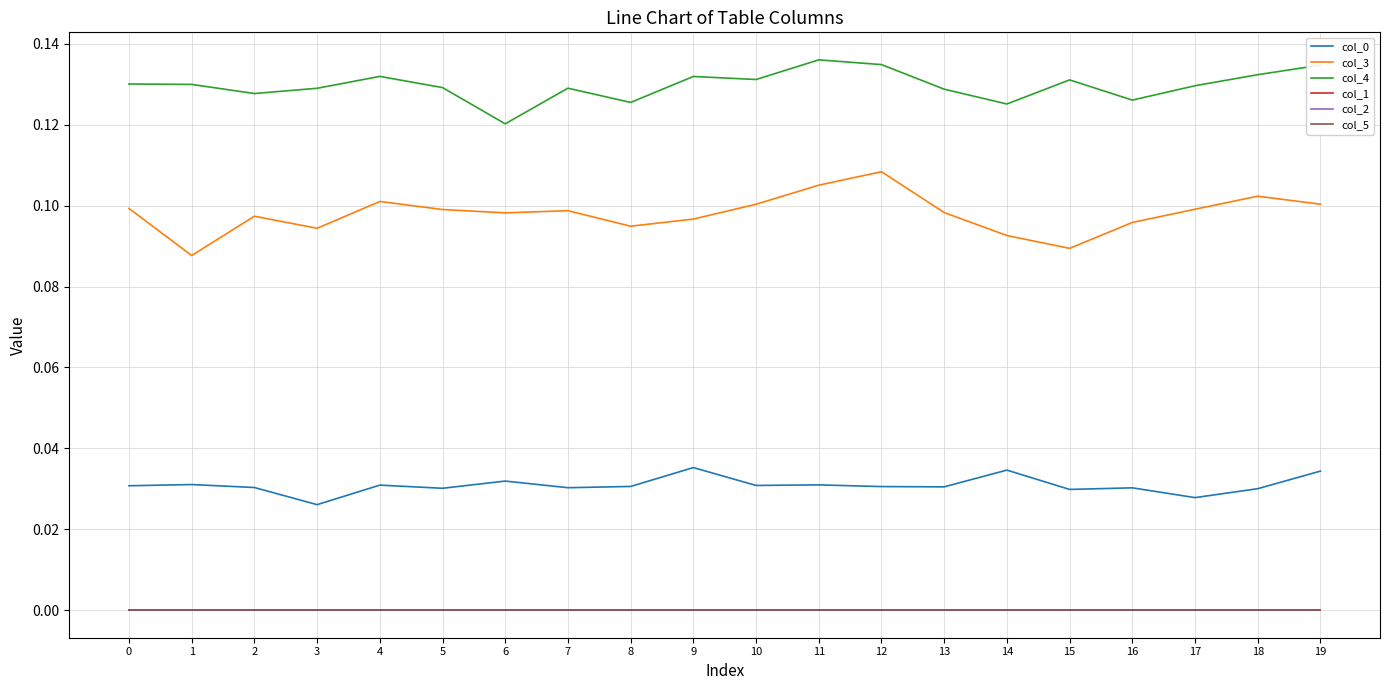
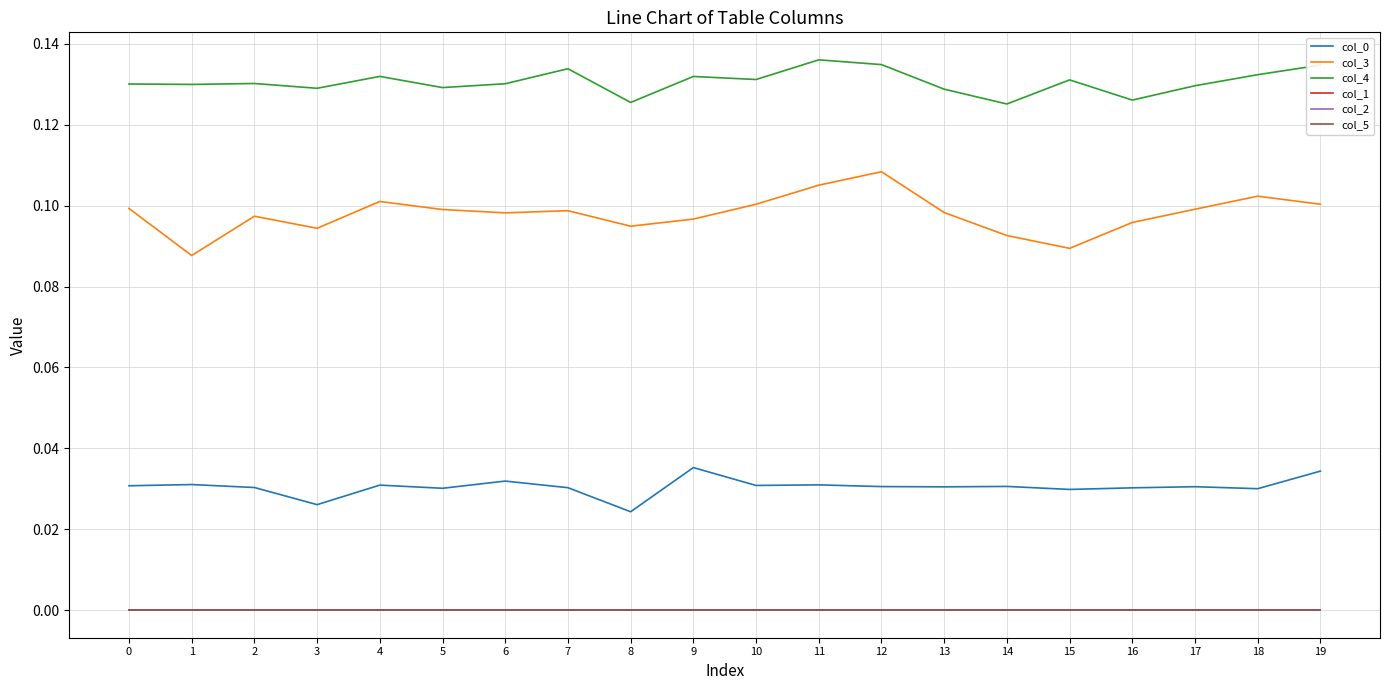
col_4, 2: 0.128 -> 0.130
col_4, 6: 0.120 -> 0.130
col_4, 7: 0.129 -> 0.134
col_0, 8: 0.031 -> 0.024
col_0, 14: 0.035 -> 0.031
col_0, 17: 0.028 -> 0.031
